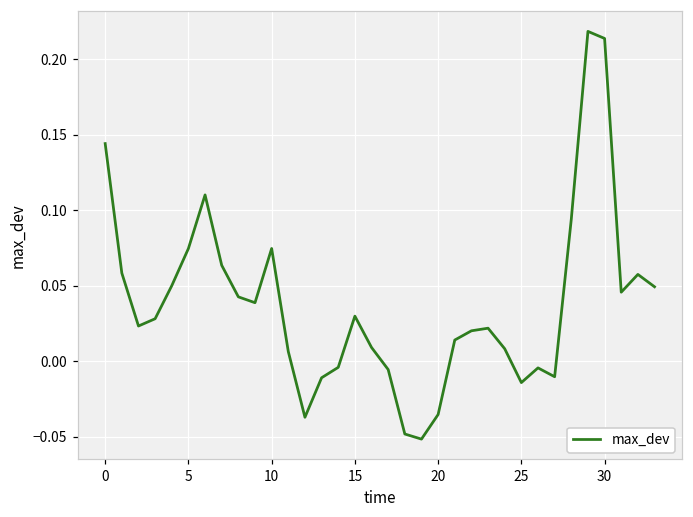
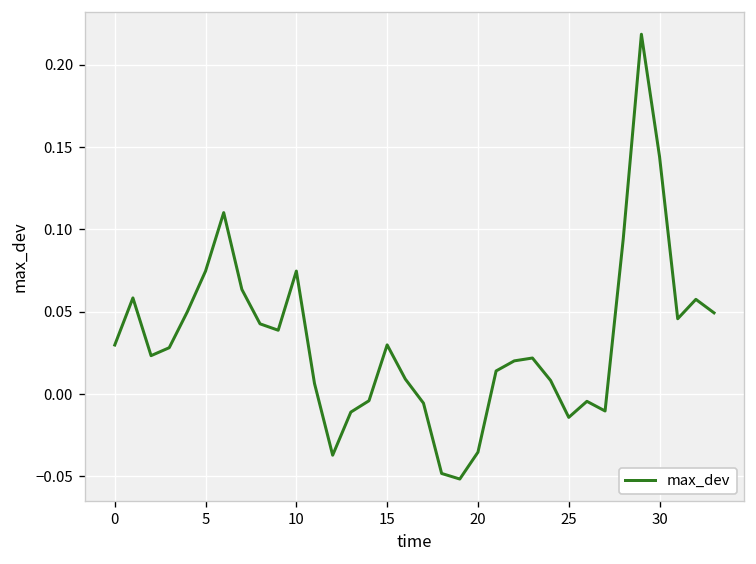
0: 0.144 -> 0.030
30: 0.214 -> 0.144
